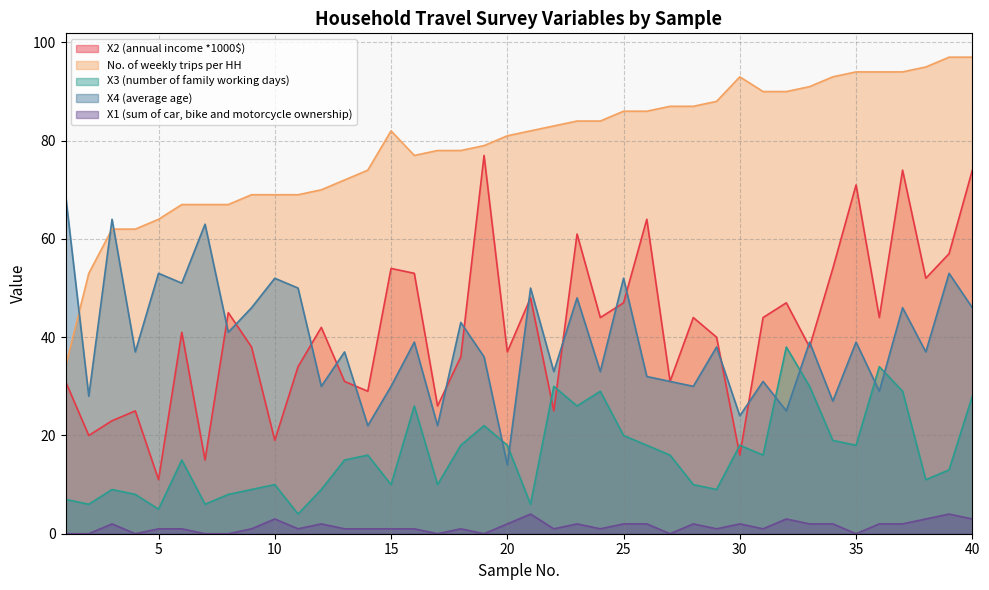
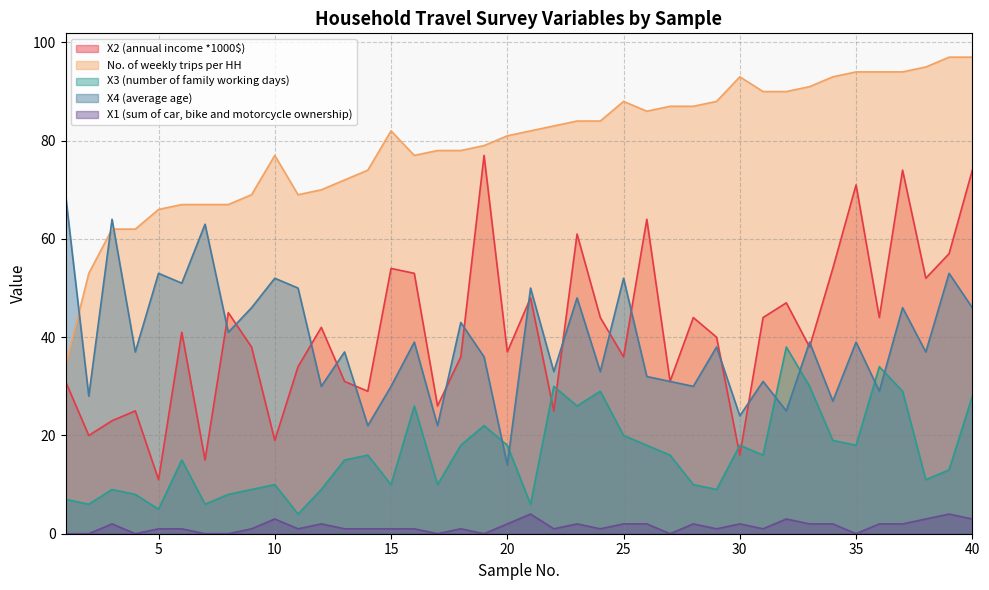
No. of weekly trips per HH, 5: 64 -> 66
No. of weekly trips per HH, 10: 69 -> 77
X2 (annual income *1000$), 25: 47 -> 36
No. of weekly trips per HH, 25: 86 -> 88
